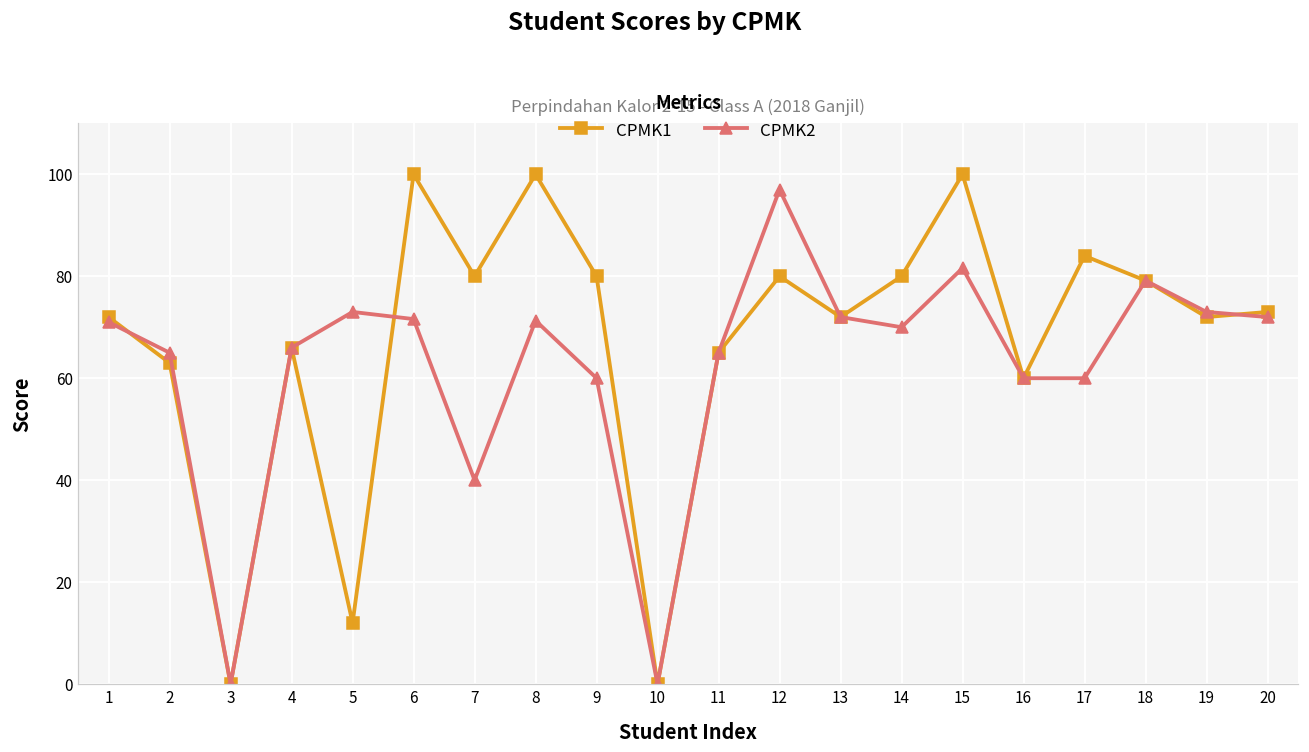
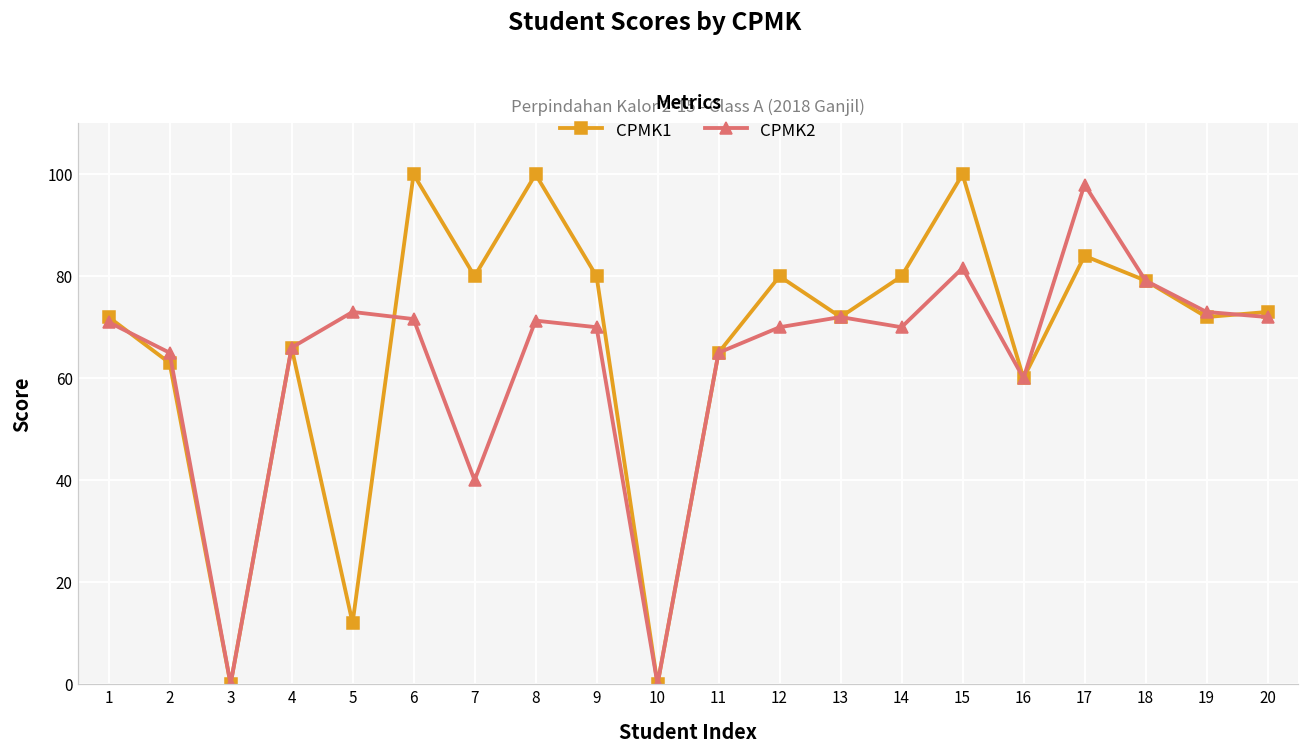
CPMK2, 9: 60 -> 70
CPMK2, 12: 97 -> 70
CPMK2, 17: 60 -> 98
